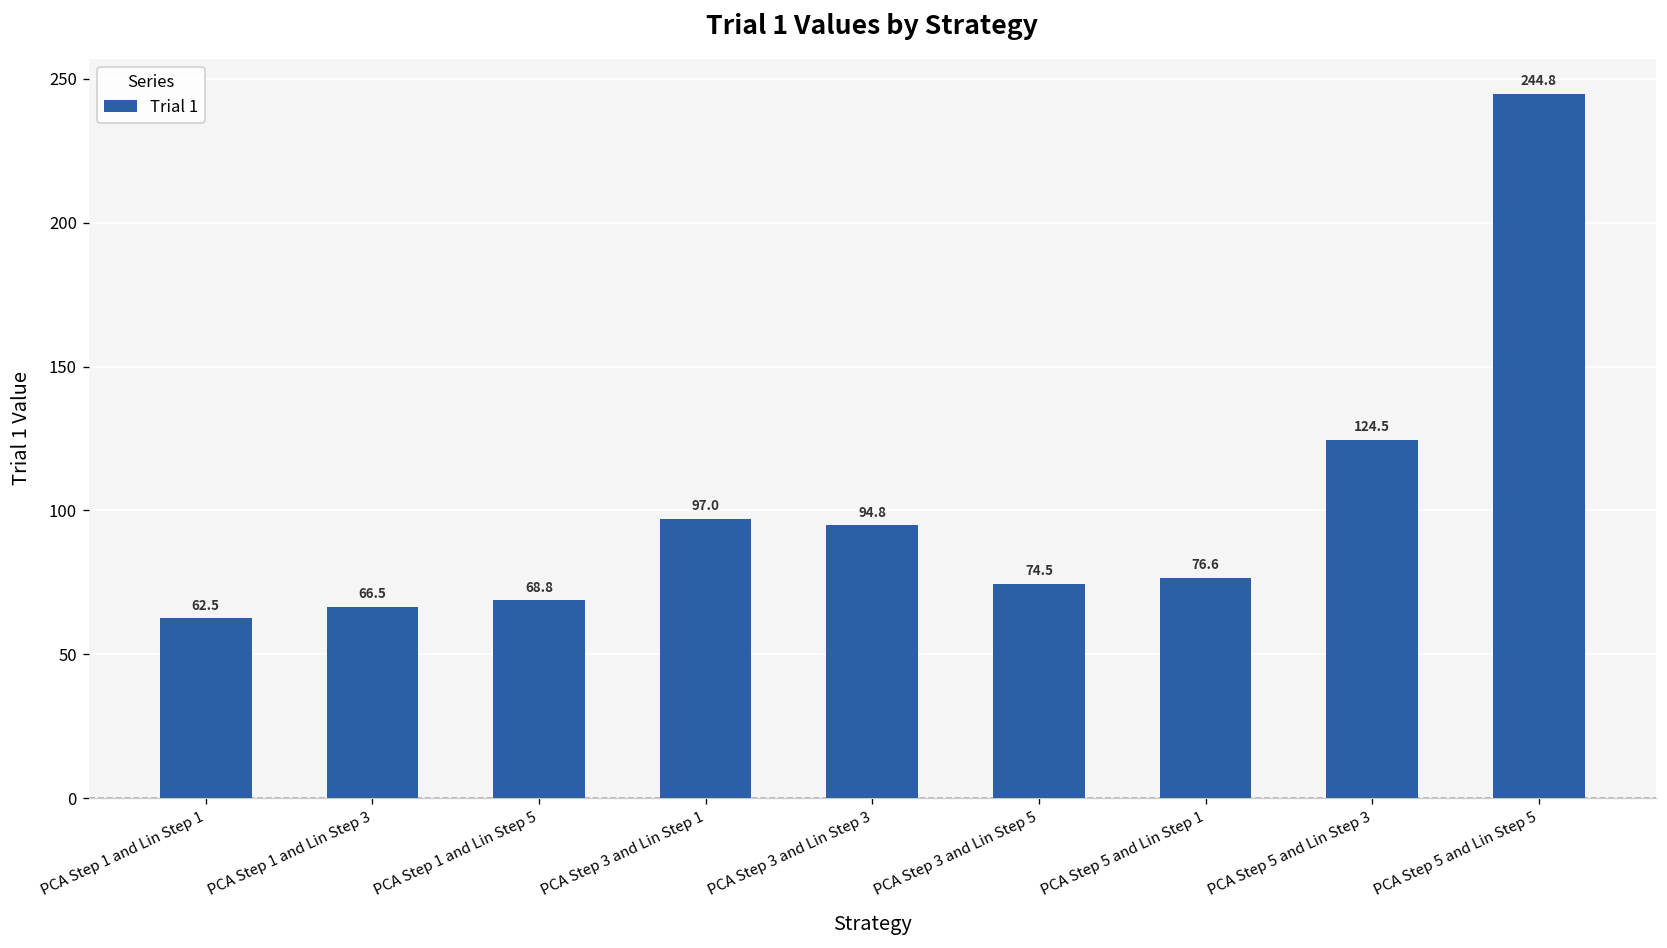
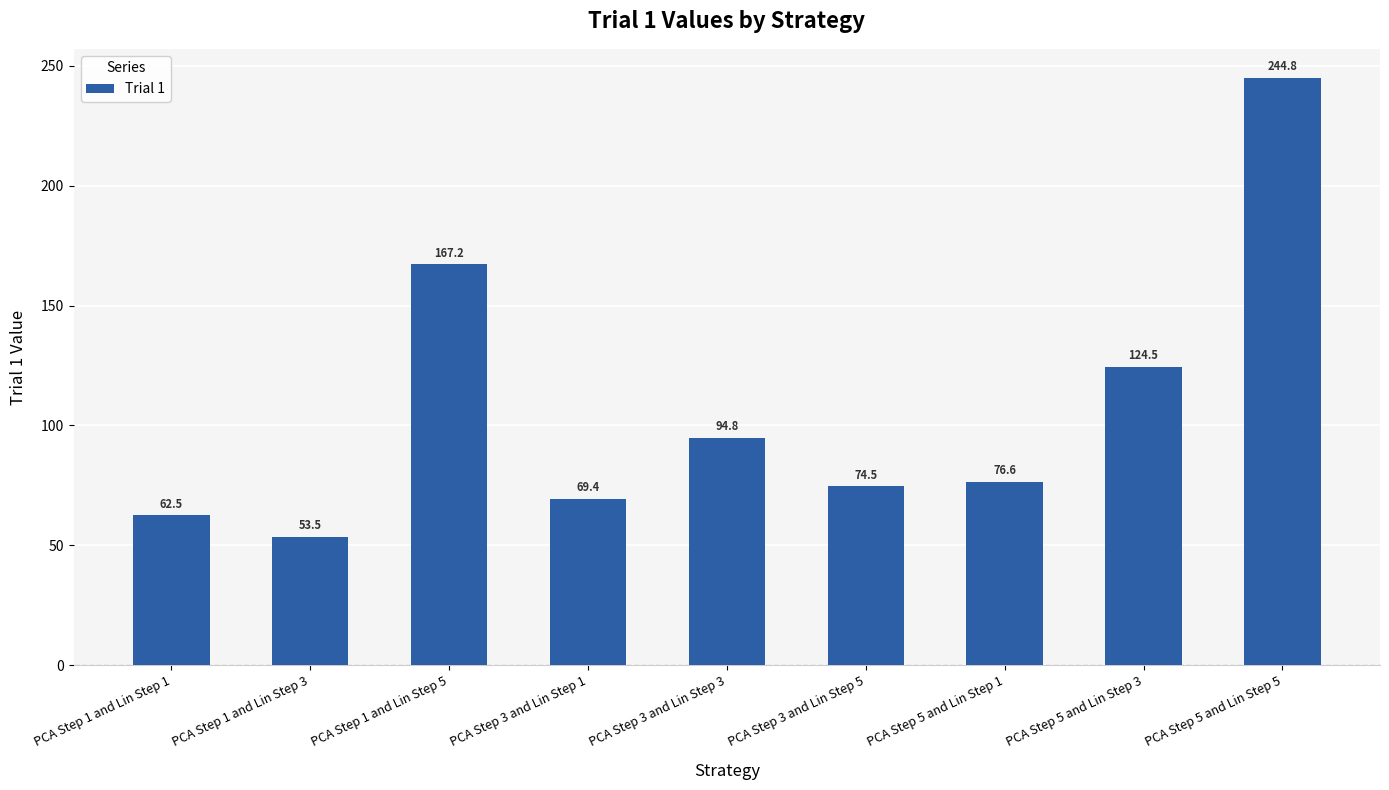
PCA Step 1 and Lin Step 3: 66.5 -> 53.5
PCA Step 1 and Lin Step 5: 68.8 -> 167.2
PCA Step 3 and Lin Step 1: 97.0 -> 69.4
